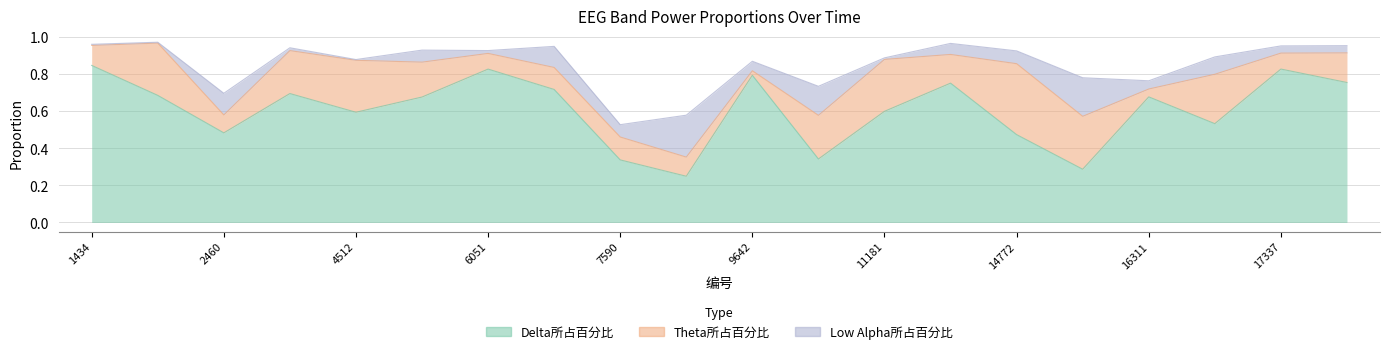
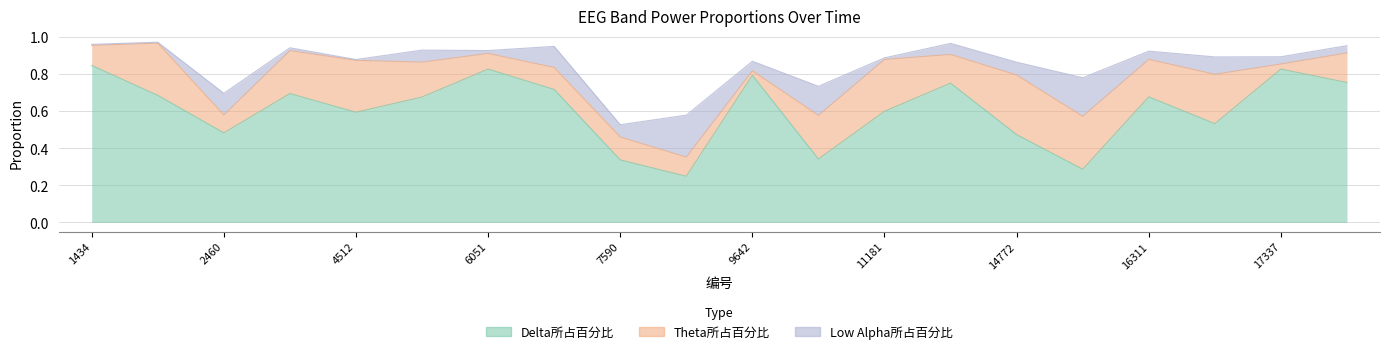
Theta所占百分比, 14772: 0.38 -> 0.32
Theta所占百分比, 16311: 0.04 -> 0.20
Theta所占百分比, 17337: 0.09 -> 0.03
